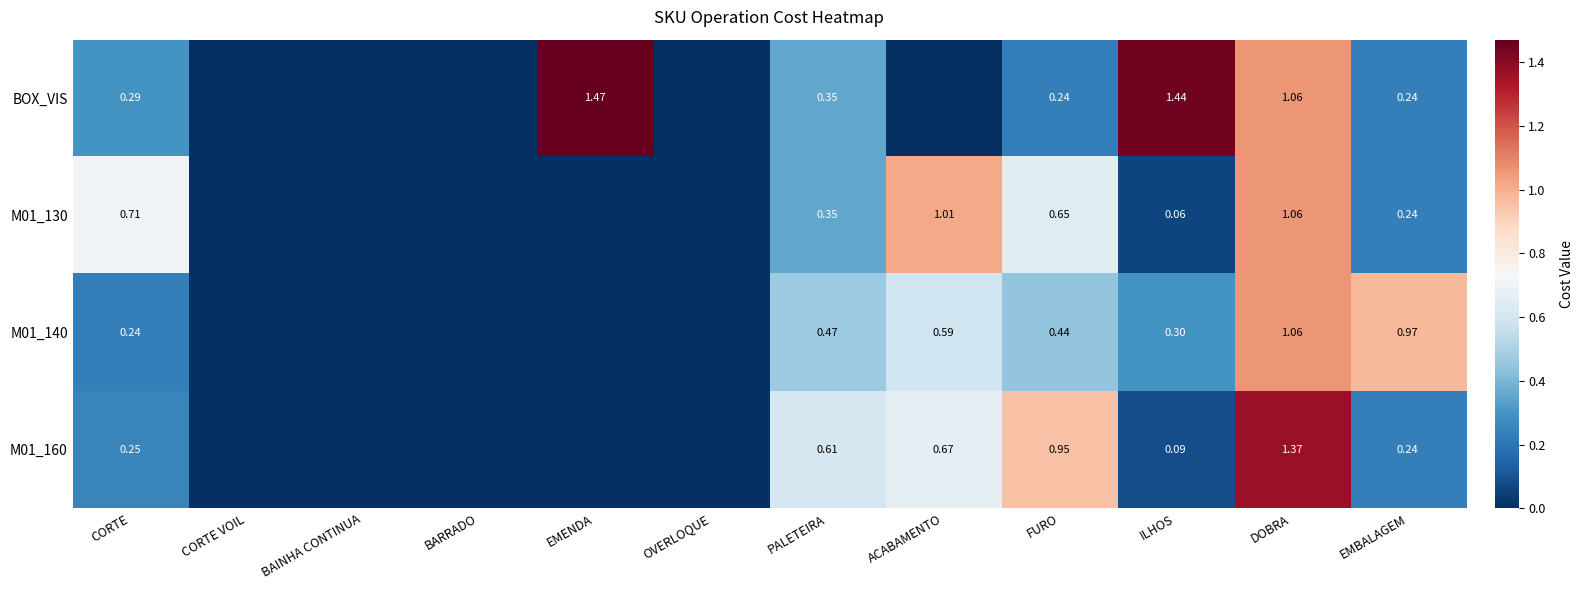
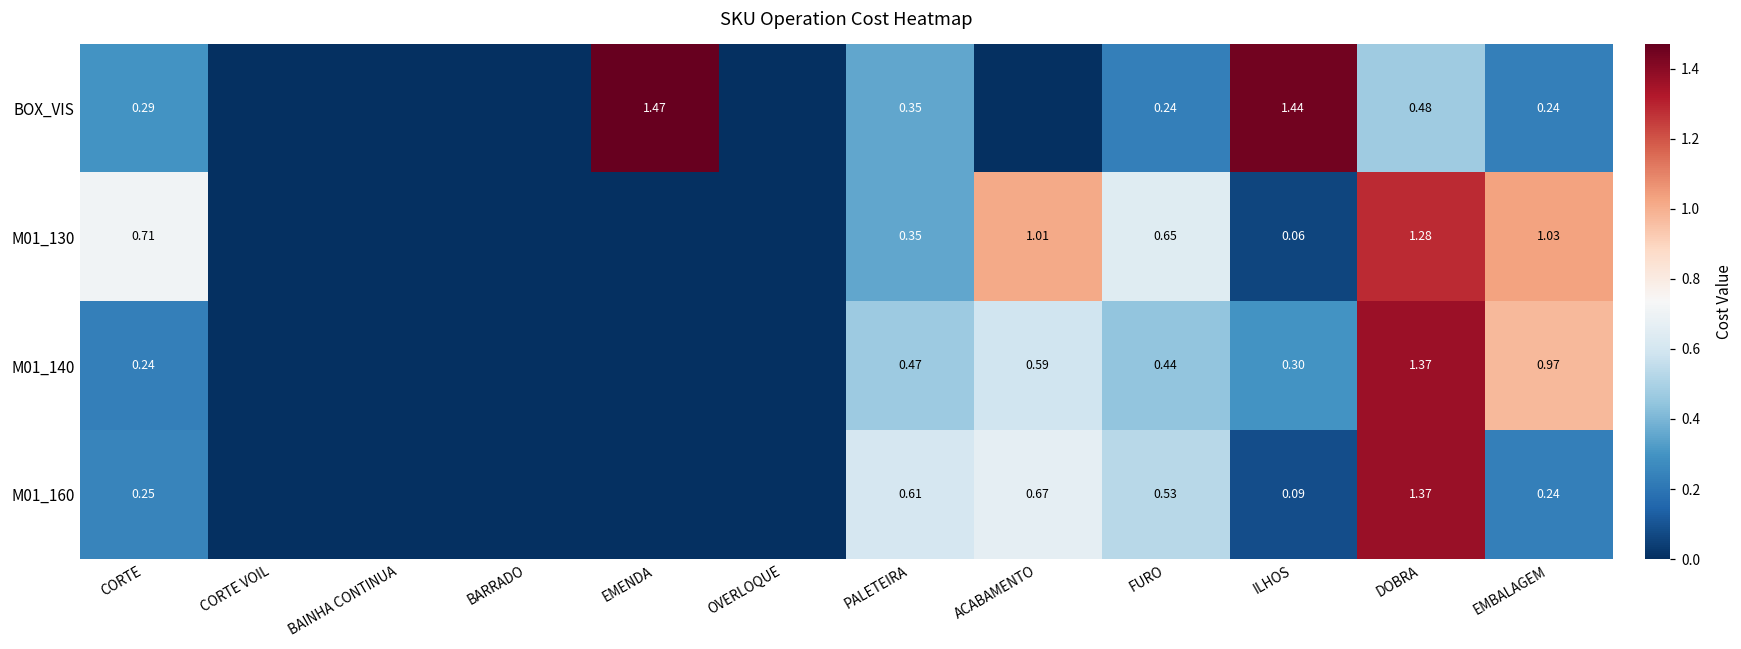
BOX_VIS, DOBRA: 1.06 -> 0.48
M01_130, DOBRA: 1.06 -> 1.28
M01_130, EMBALAGEM: 0.24 -> 1.03
M01_140, DOBRA: 1.06 -> 1.37
M01_160, FURO: 0.95 -> 0.53
